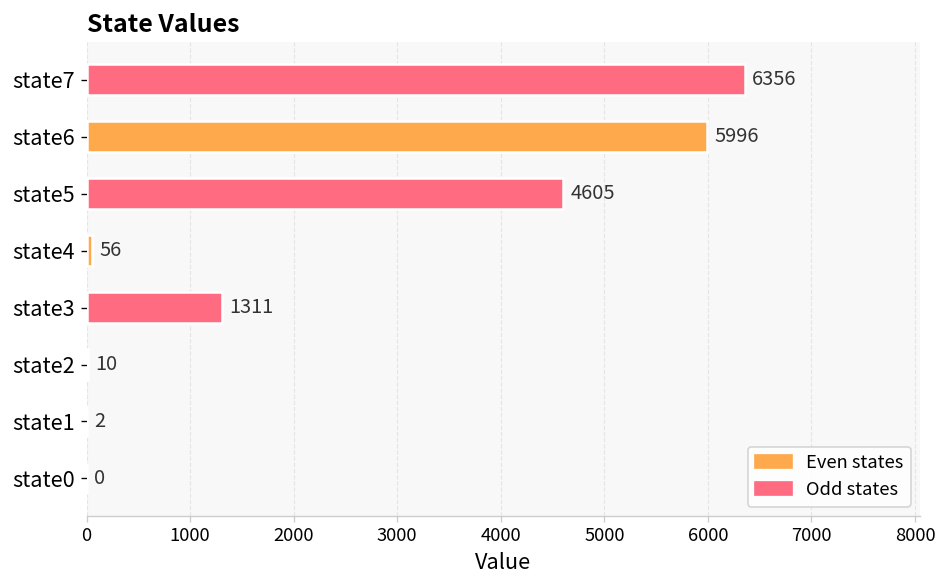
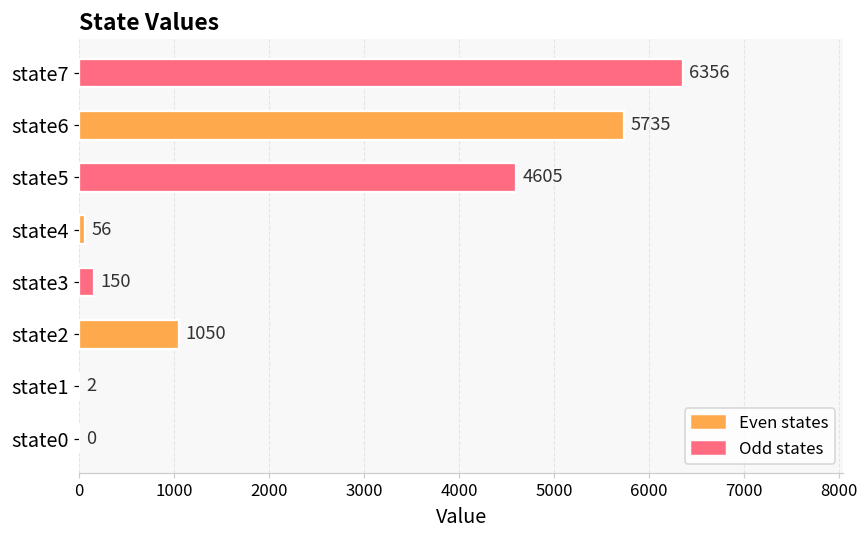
state6: 5996 -> 5735
state3: 1311 -> 150
state2: 10 -> 1050
